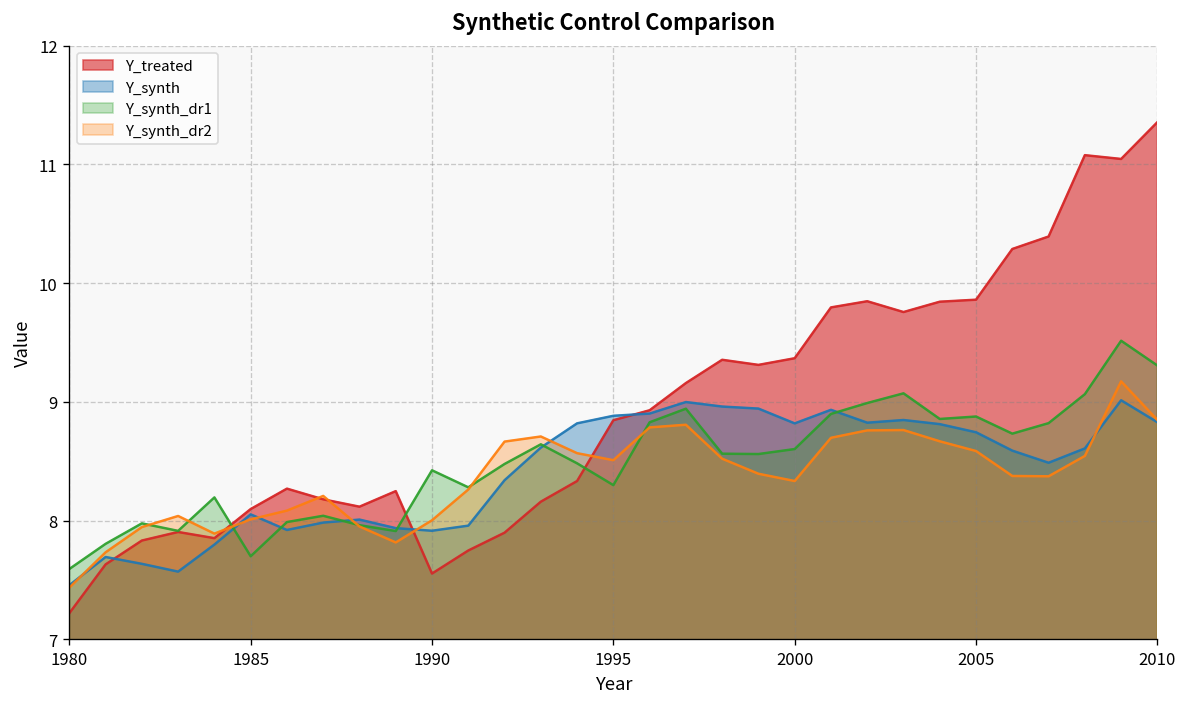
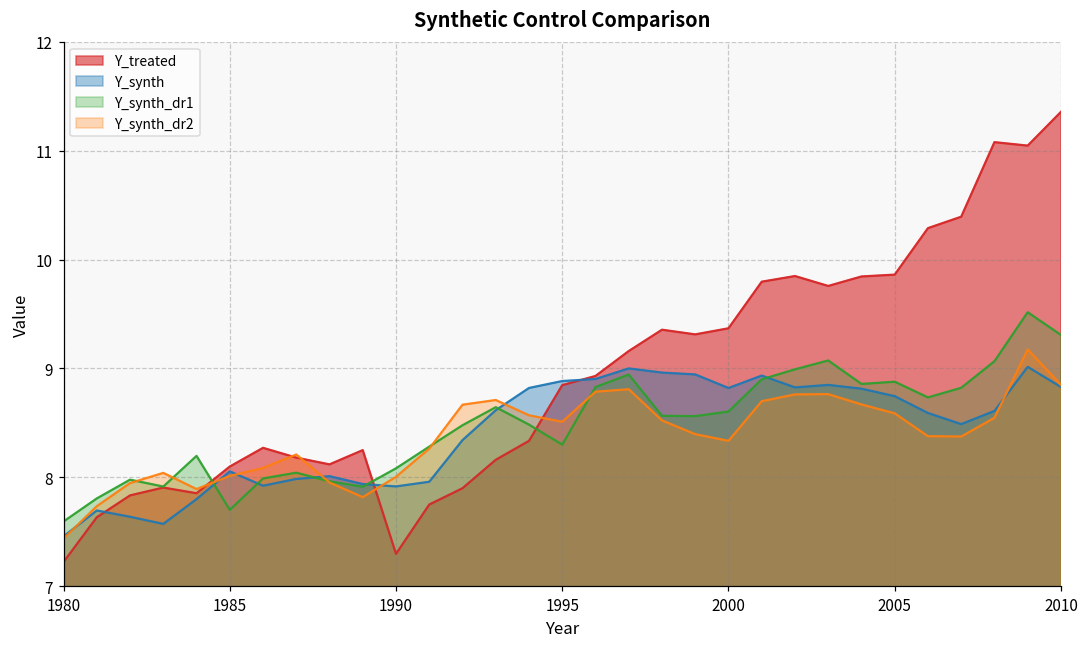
Y_treated, 1990: 7.6 -> 7.3
Y_synth_dr1, 1990: 8.4 -> 8.1
